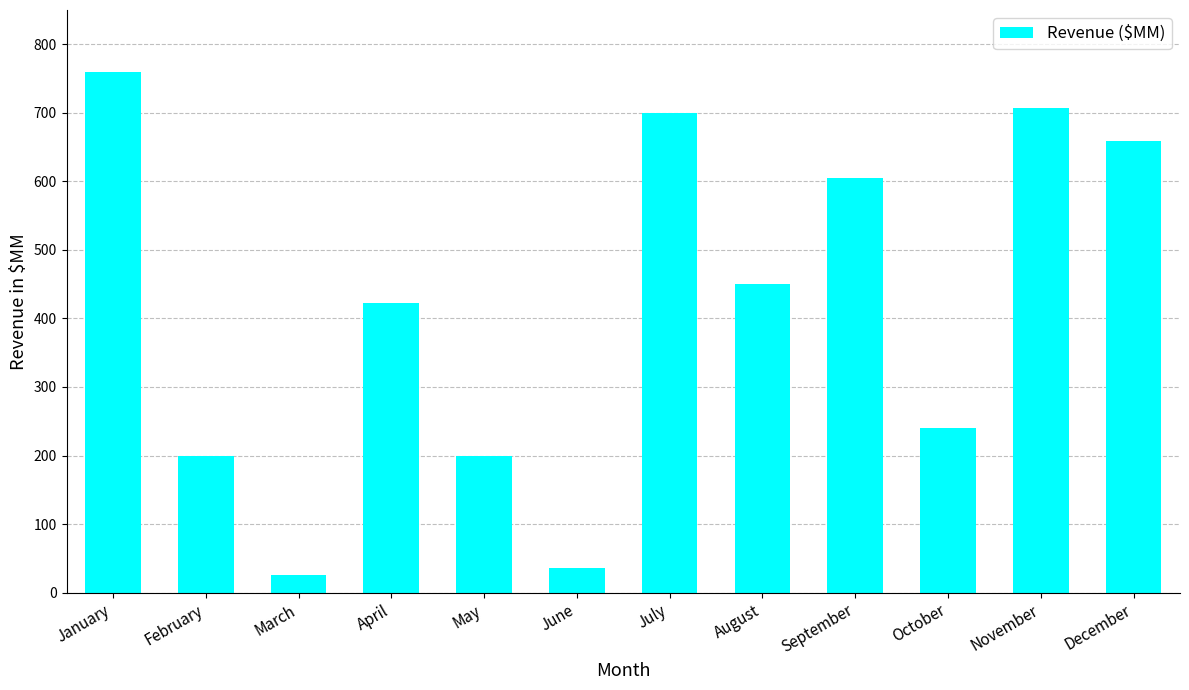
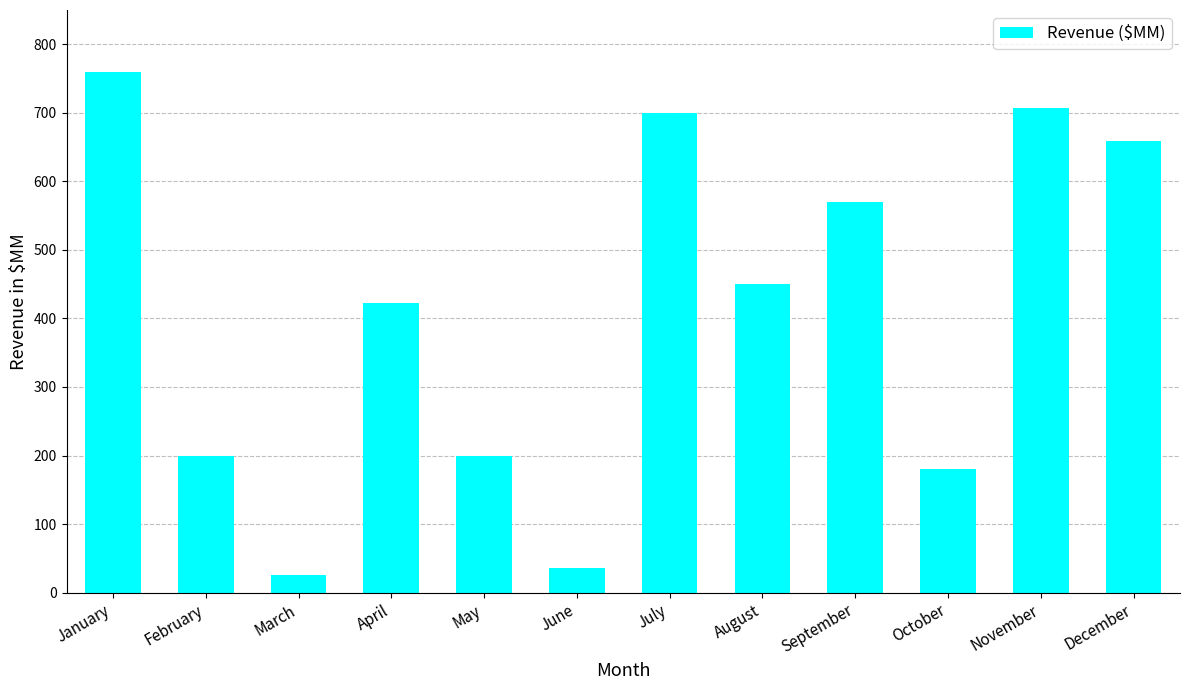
September: 610 -> 570
October: 240 -> 180
